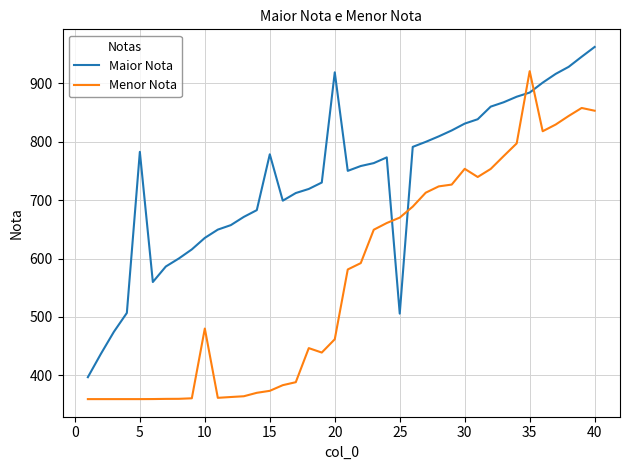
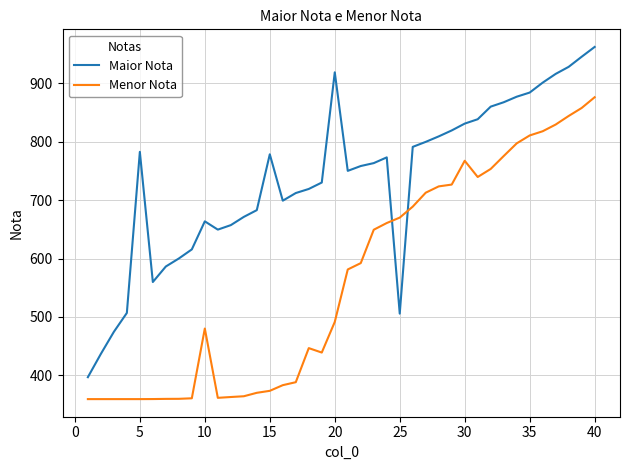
Maior Nota, 10: 640 -> 660
Menor Nota, 20: 460 -> 490
Menor Nota, 30: 750 -> 770
Menor Nota, 35: 920 -> 810
Menor Nota, 40: 850 -> 880
